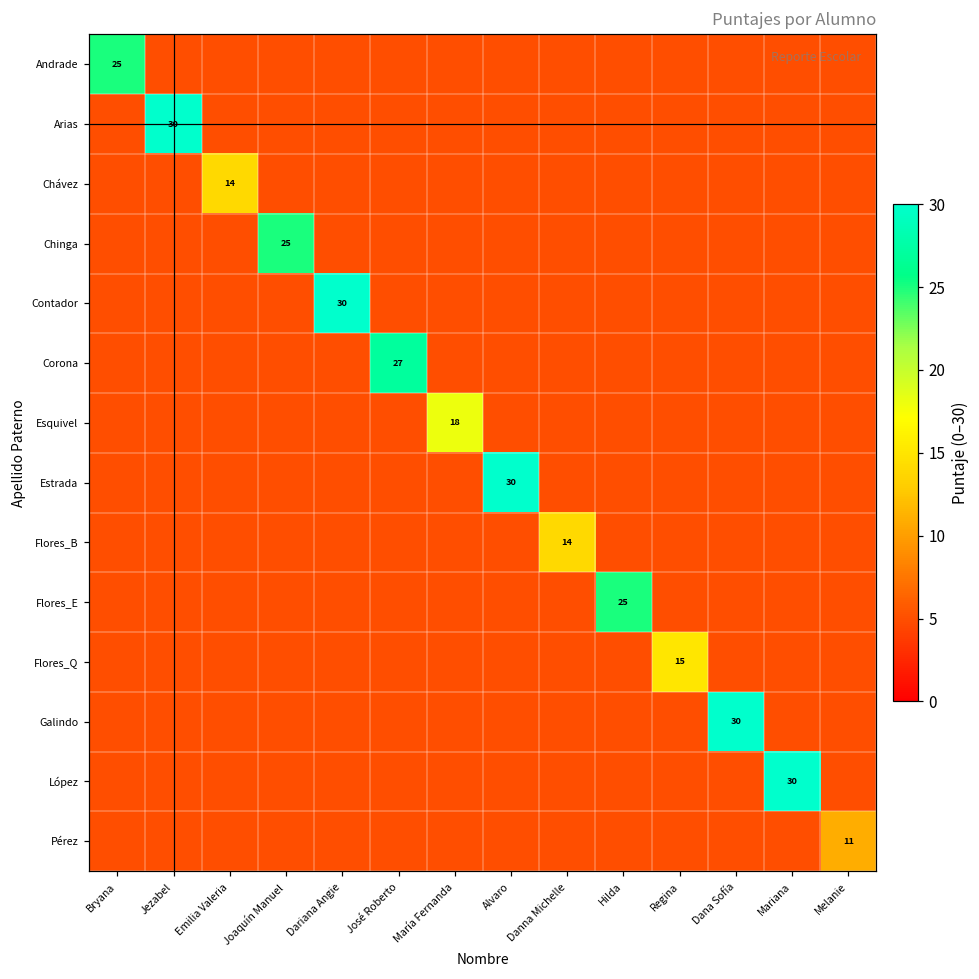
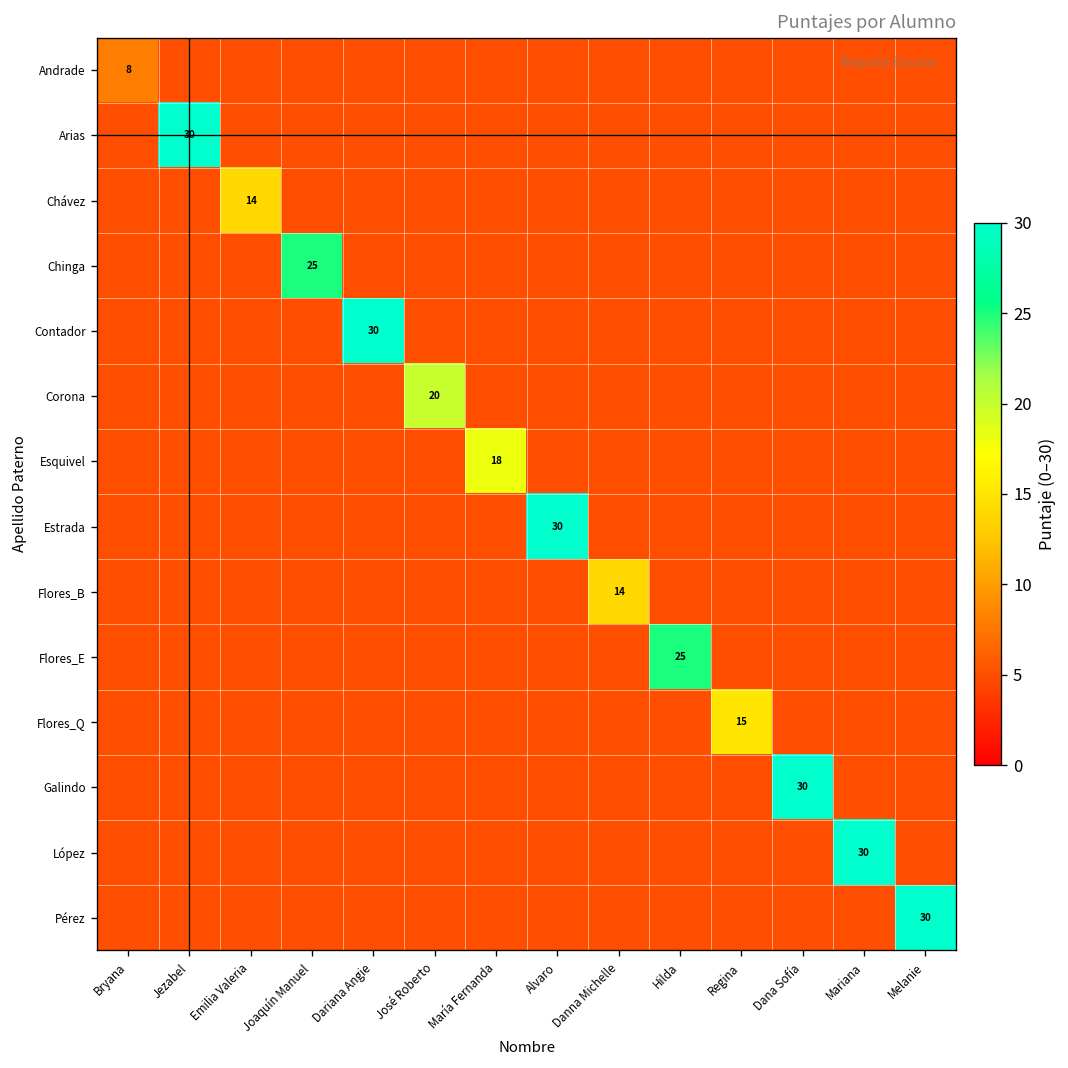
Andrade, Bryana: 25 -> 8
Corona, José Roberto: 27 -> 20
Pérez, Melanie: 11 -> 30
